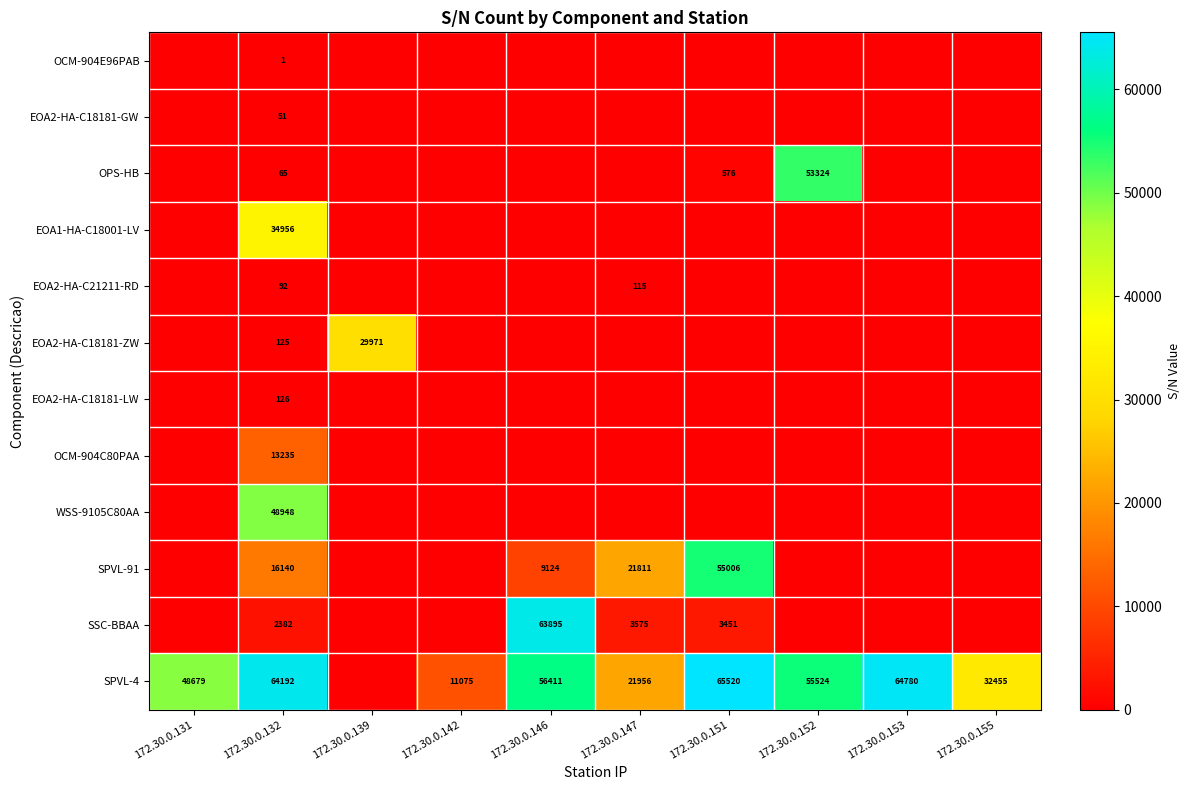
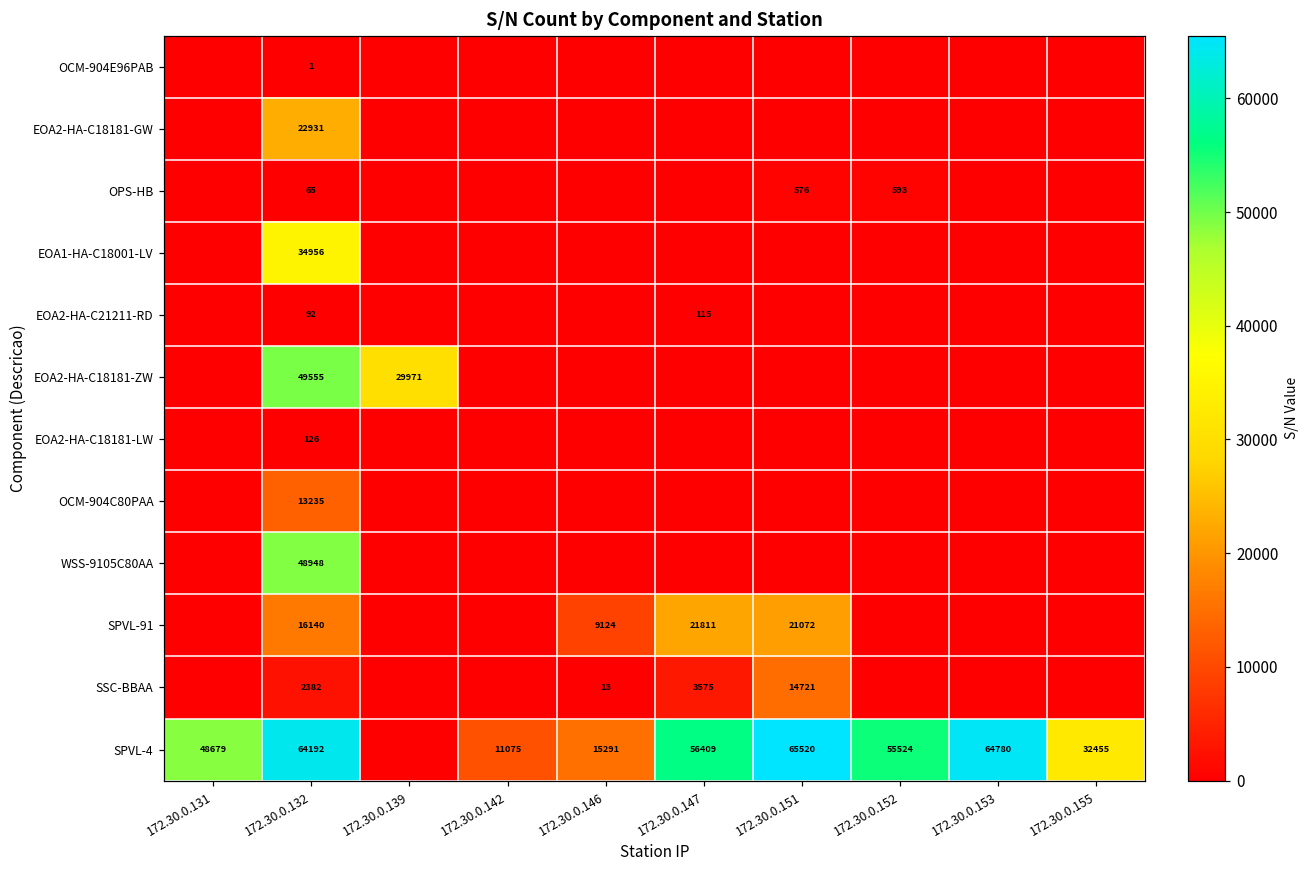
EOA2-HA-C18181-GW, 172.30.0.132: 51 -> 22931
OPS-HB, 172.30.0.152: 53324 -> 593
EOA2-HA-C18181-ZW, 172.30.0.132: 125 -> 49555
SPVL-91, 172.30.0.151: 55006 -> 21072
SSC-BBAA, 172.30.0.146: 63895 -> 13
SSC-BBAA, 172.30.0.151: 3451 -> 14721
SPVL-4, 172.30.0.146: 56411 -> 15291
SPVL-4, 172.30.0.147: 21956 -> 56409
